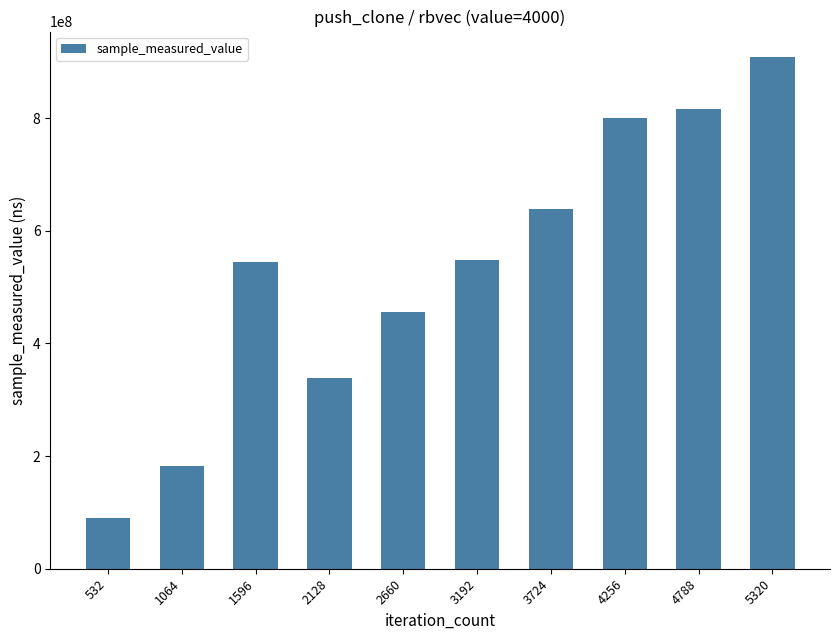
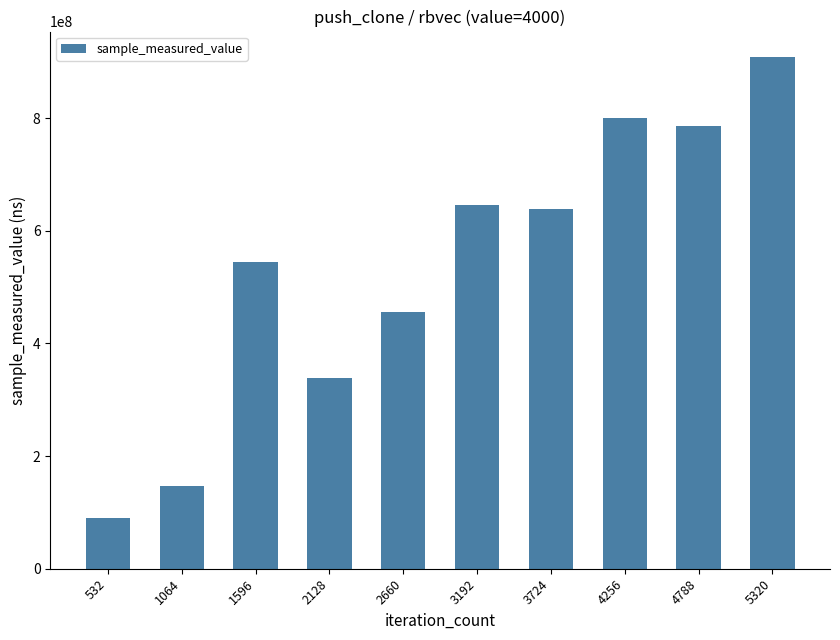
1064: 180000000 -> 150000000
3192: 550000000 -> 650000000
4788: 820000000 -> 790000000
